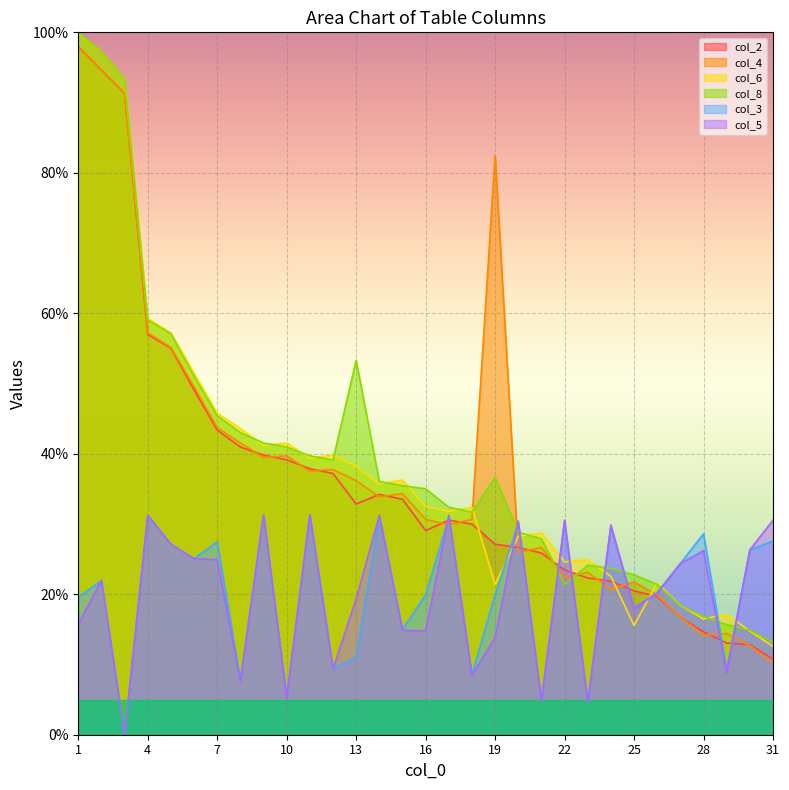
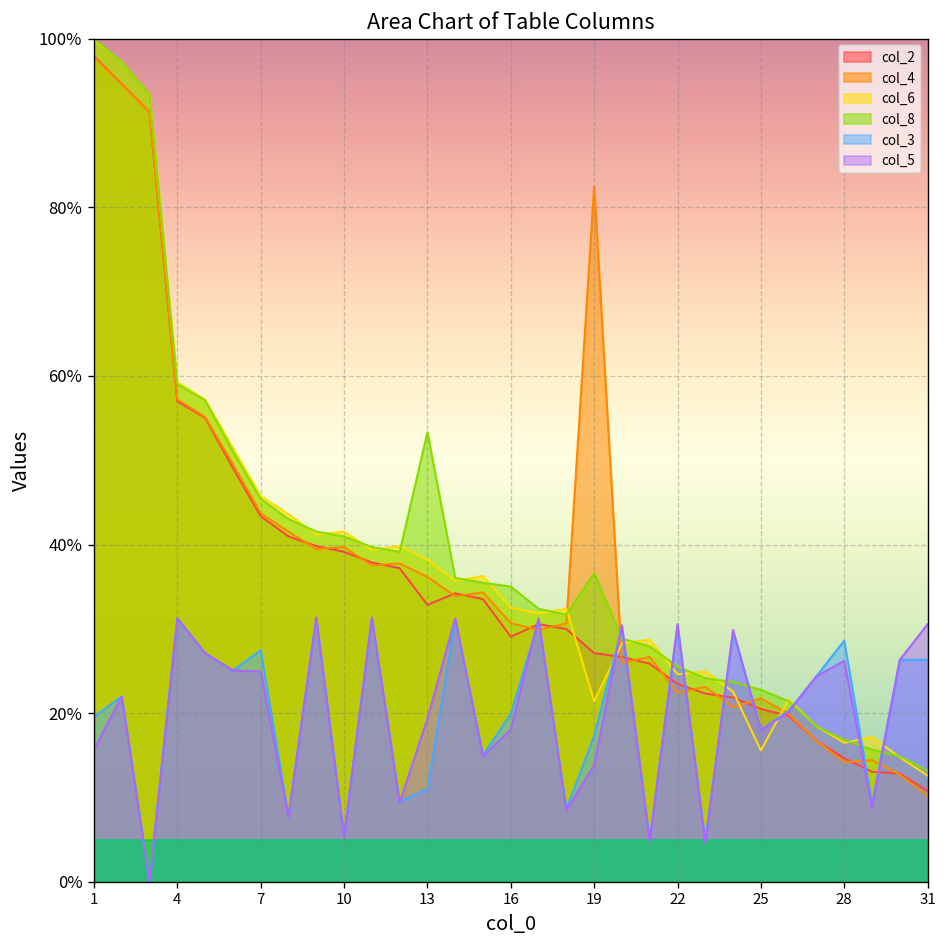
col_5, 16: 15% -> 18%
col_3, 19: 20% -> 17%
col_8, 22: 21% -> 26%
col_3, 31: 28% -> 26%
